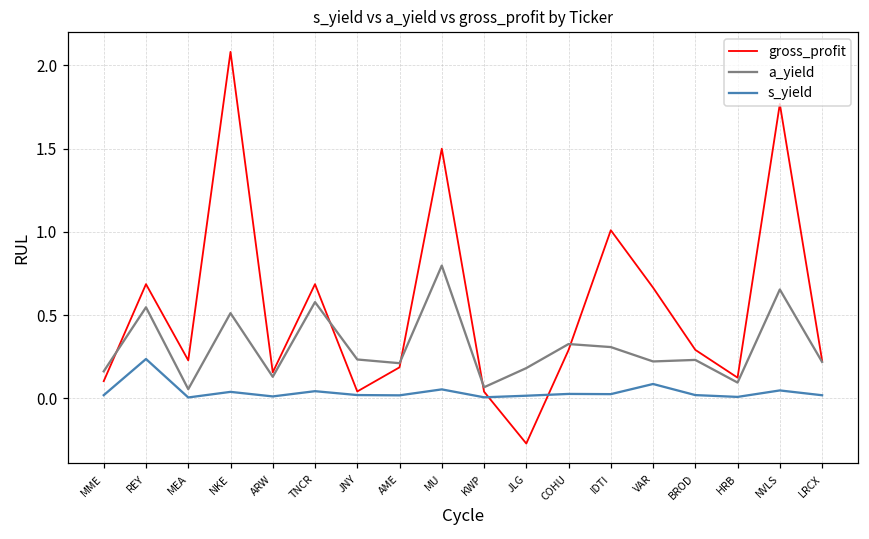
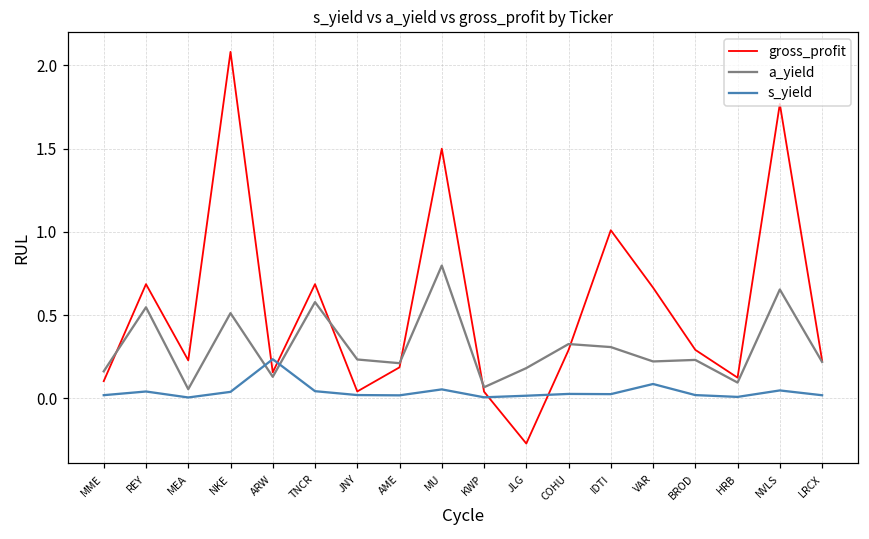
s_yield, REY: 0.24 -> 0.04
s_yield, ARW: 0.01 -> 0.23
